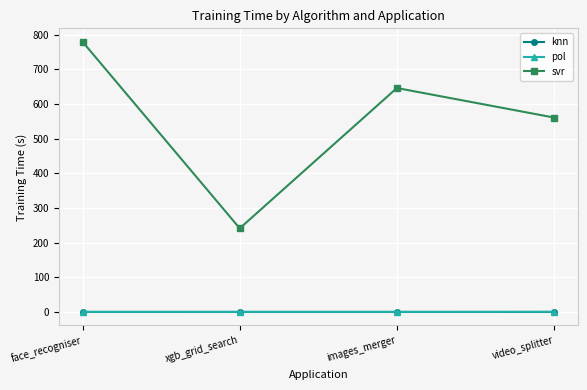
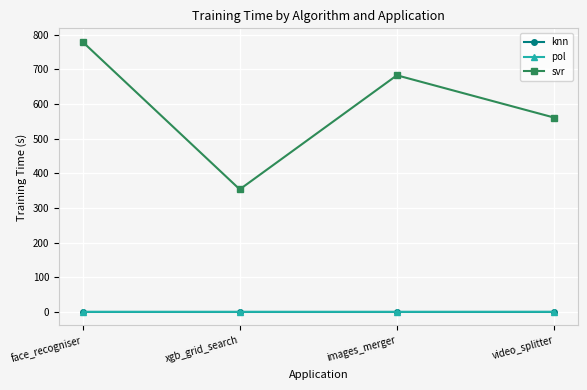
svr, xgb_grid_search: 240 -> 350
svr, images_merger: 650 -> 680
